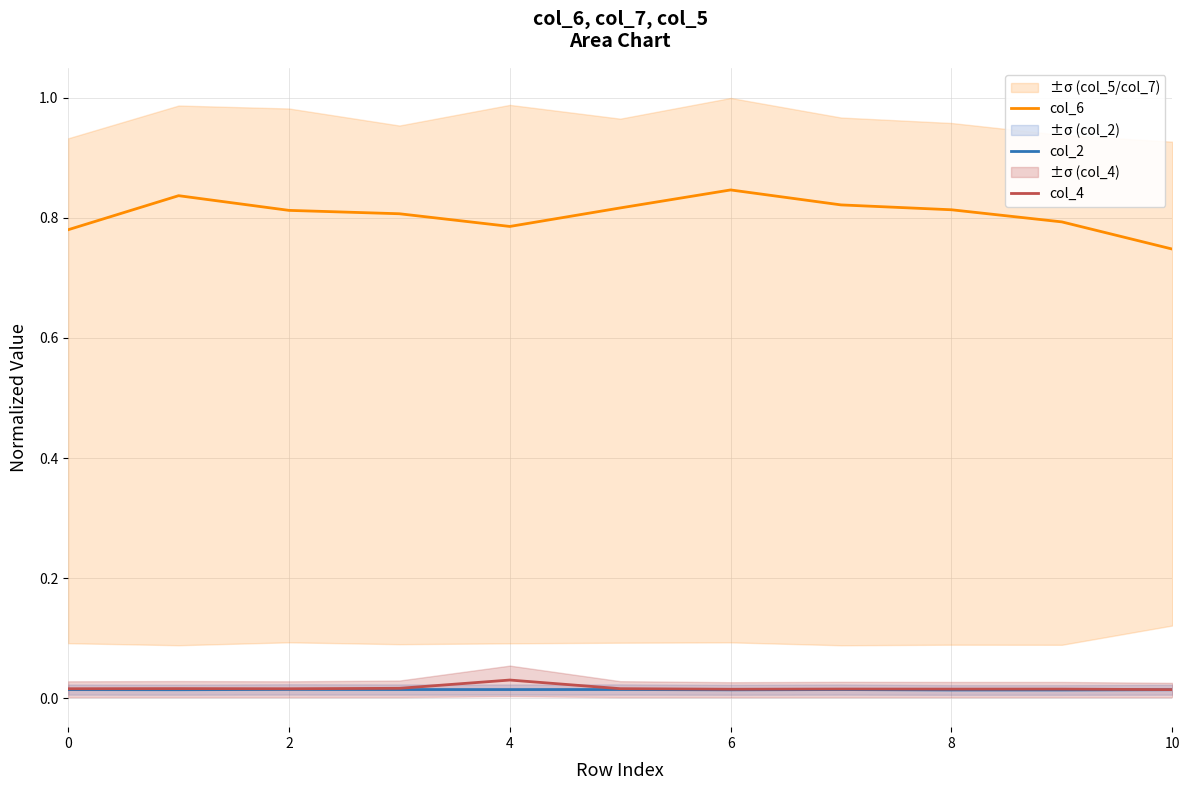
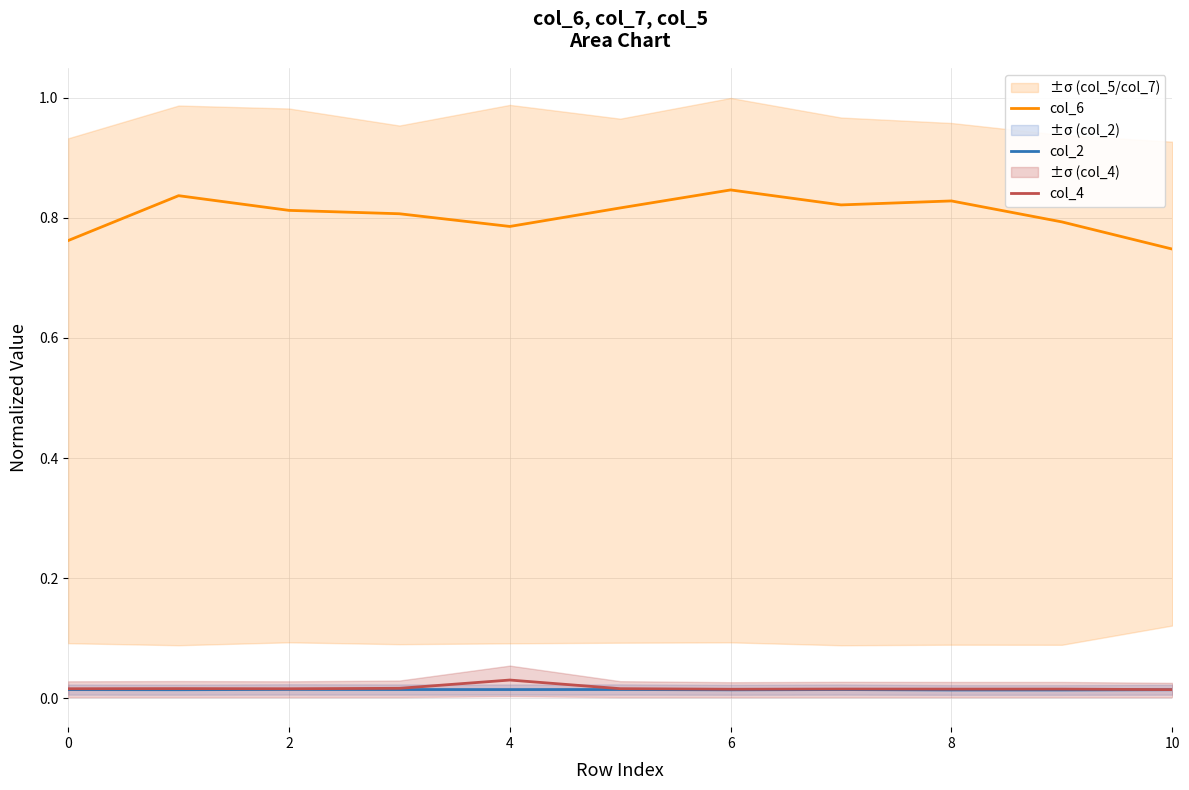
col_6, 0: 0.78 -> 0.76
col_6, 8: 0.81 -> 0.83
